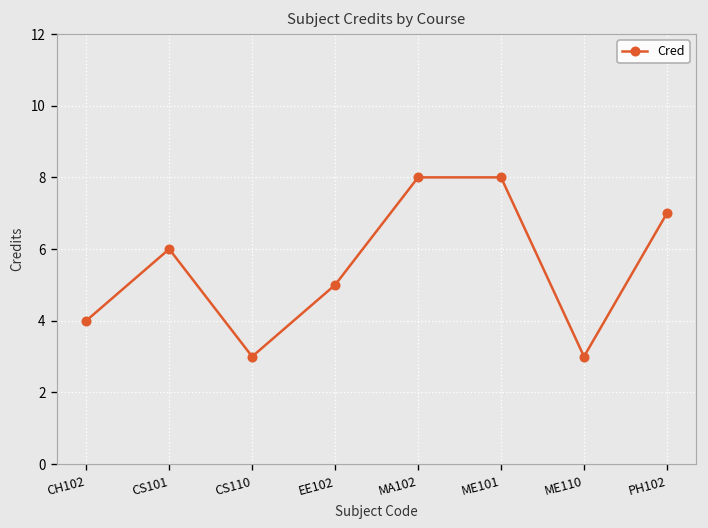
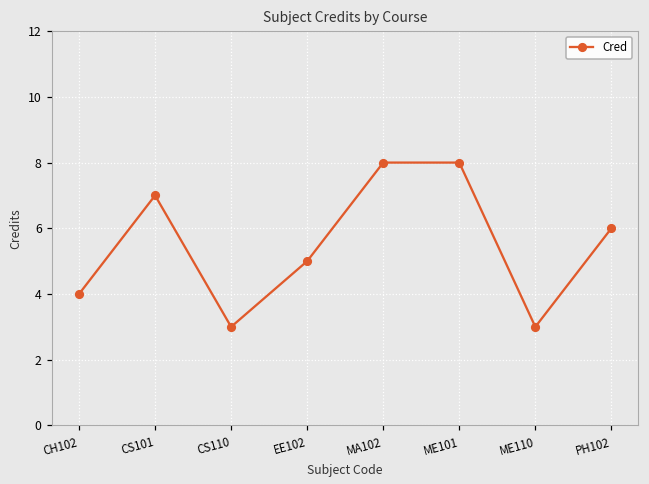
CS101: 6 -> 7
PH102: 7 -> 6
